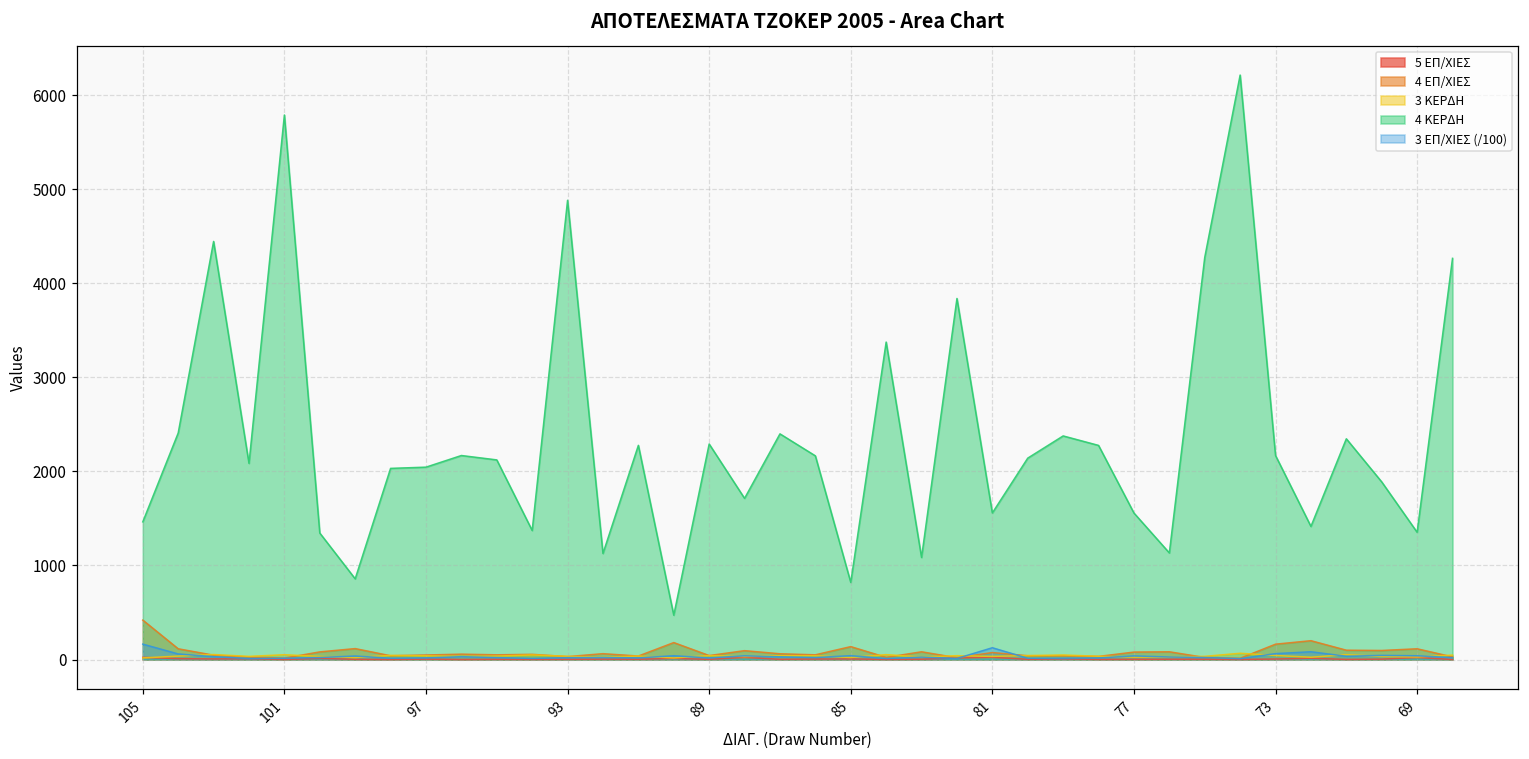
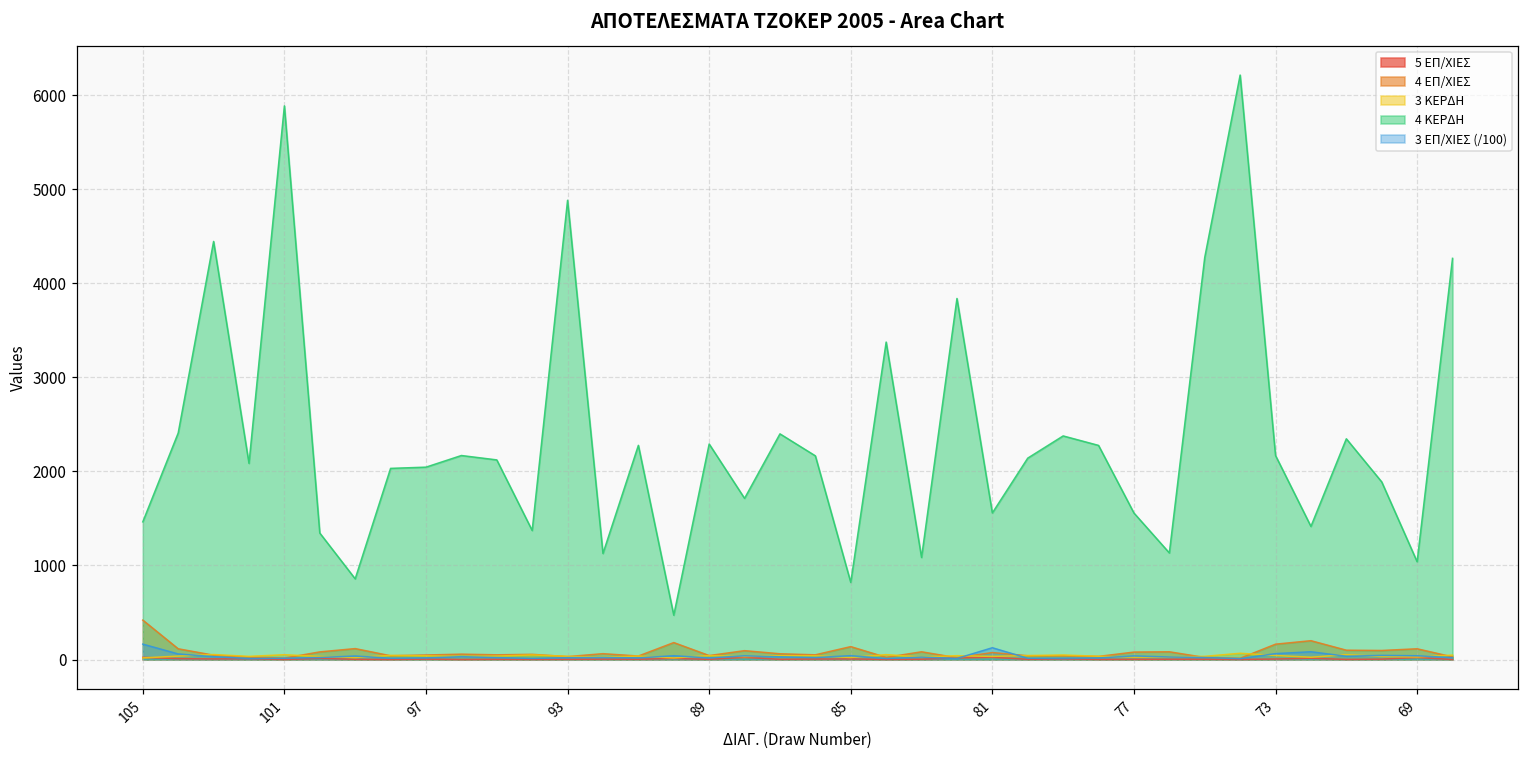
4 ΚΕΡΔΗ, 101: 5800 -> 5900
4 ΚΕΡΔΗ, 69: 1400 -> 1000
